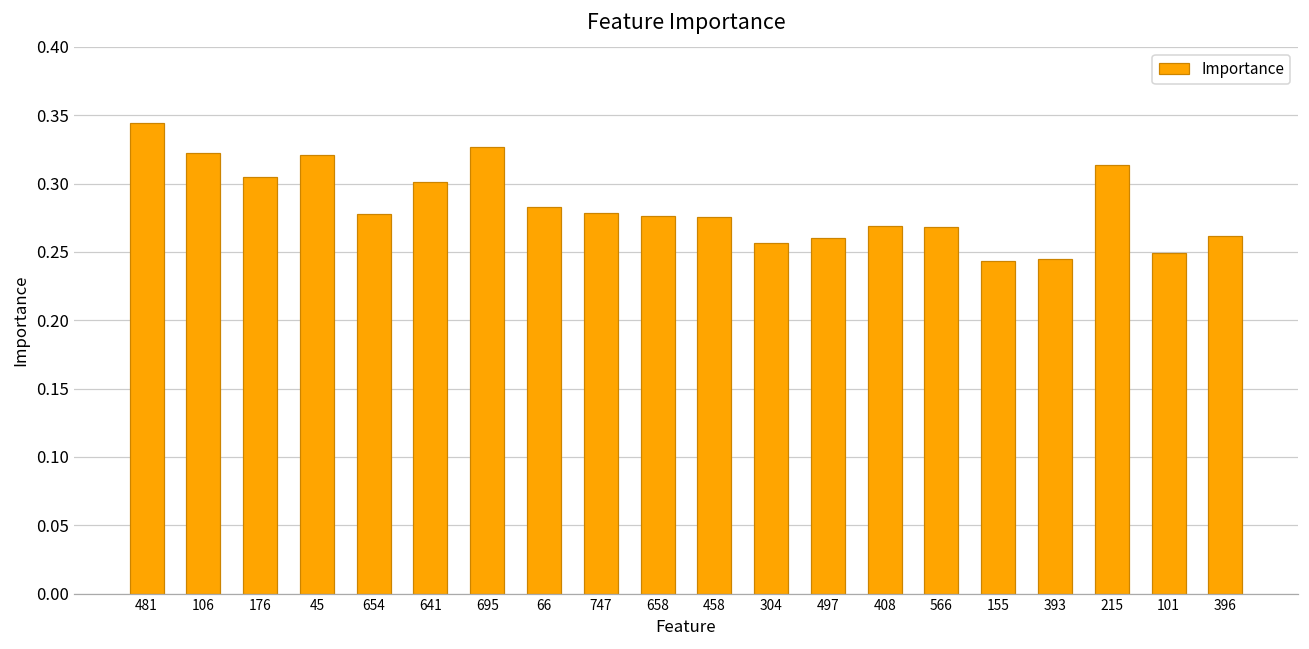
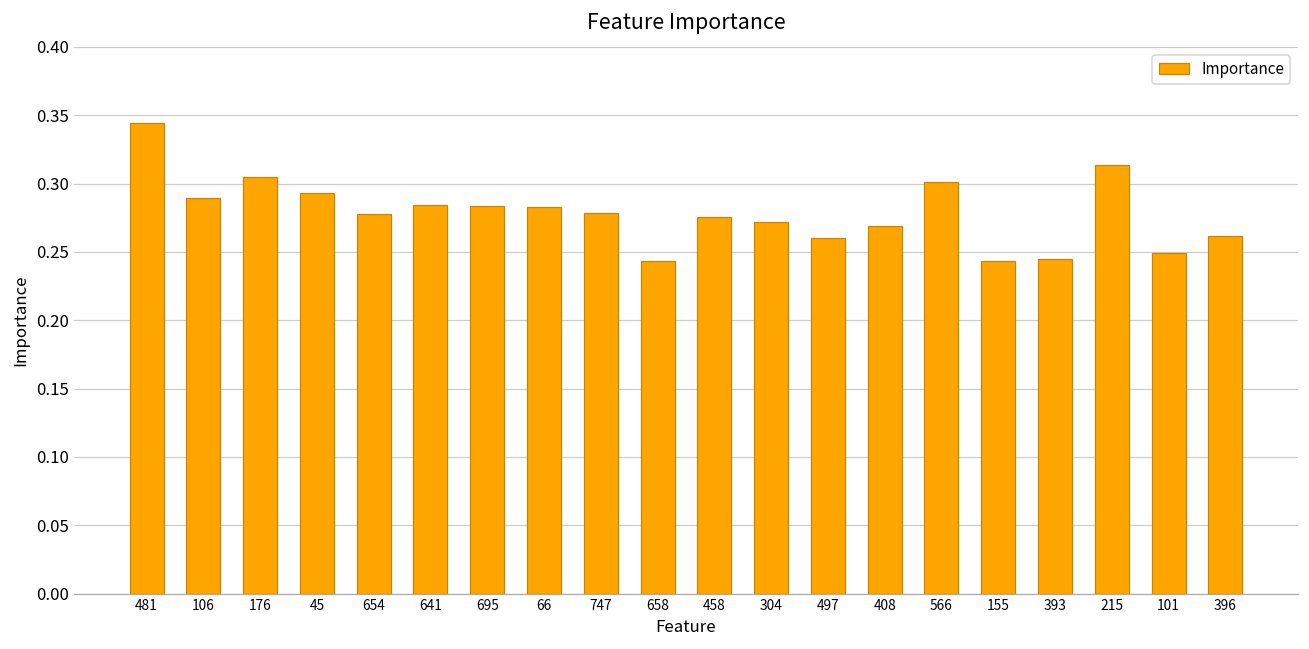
106: 0.323 -> 0.289
45: 0.321 -> 0.293
641: 0.301 -> 0.284
695: 0.327 -> 0.283
658: 0.277 -> 0.243
304: 0.257 -> 0.272
566: 0.268 -> 0.301
